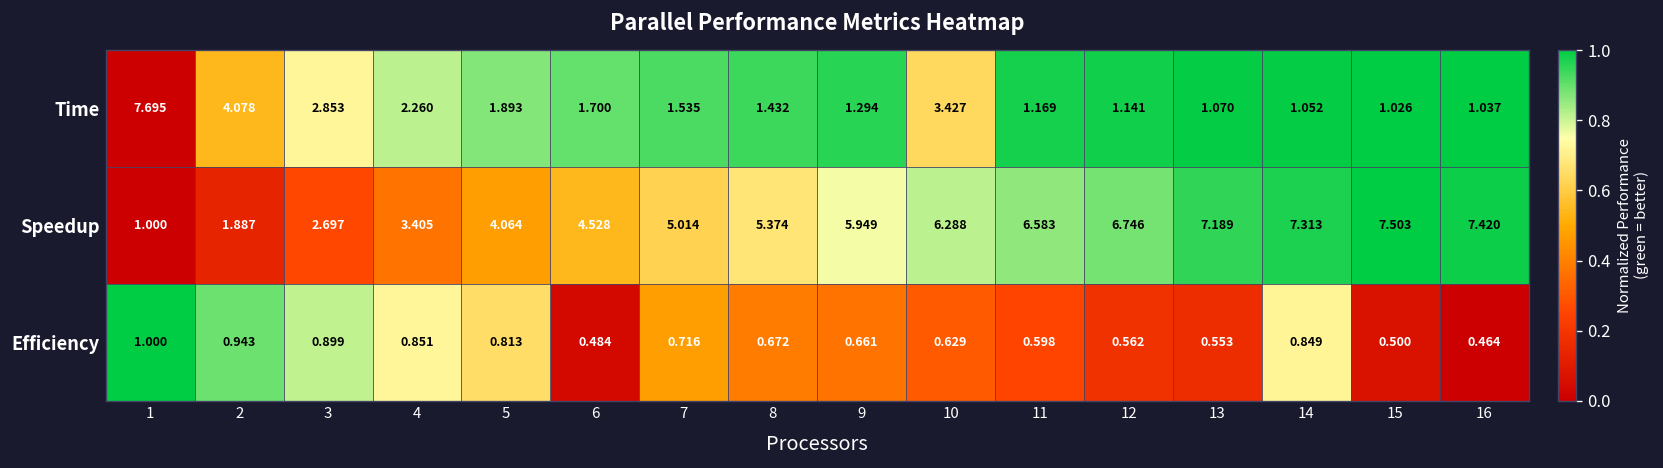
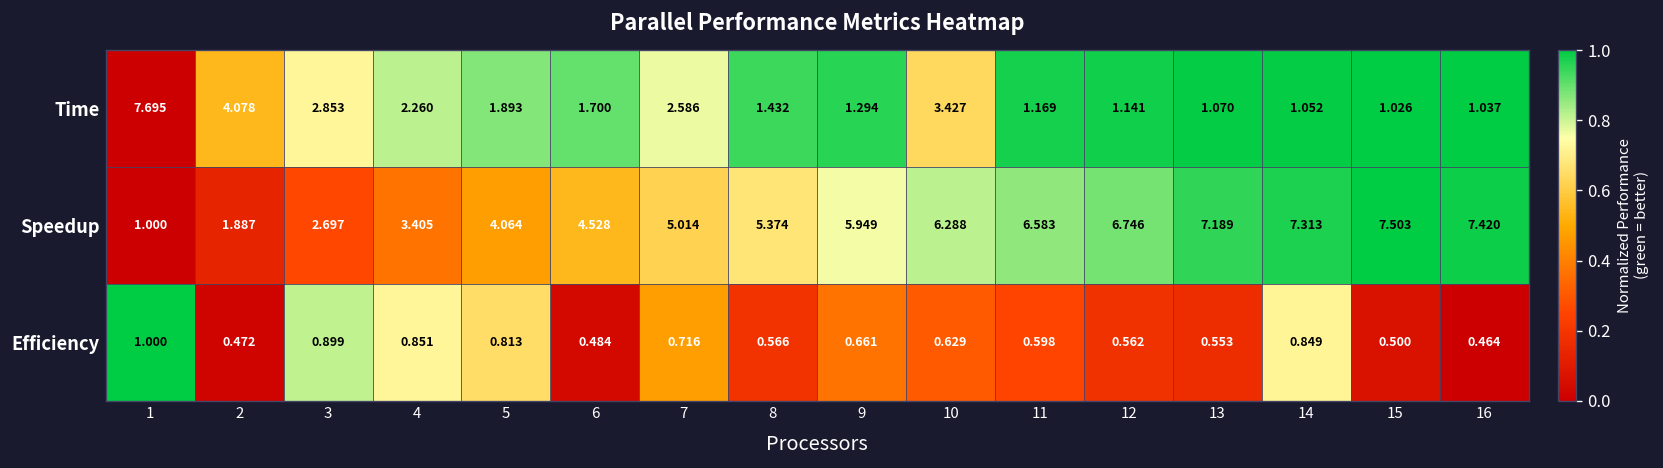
Time, 7: 1.535 -> 2.586
Efficiency, 2: 0.943 -> 0.472
Efficiency, 8: 0.672 -> 0.566
